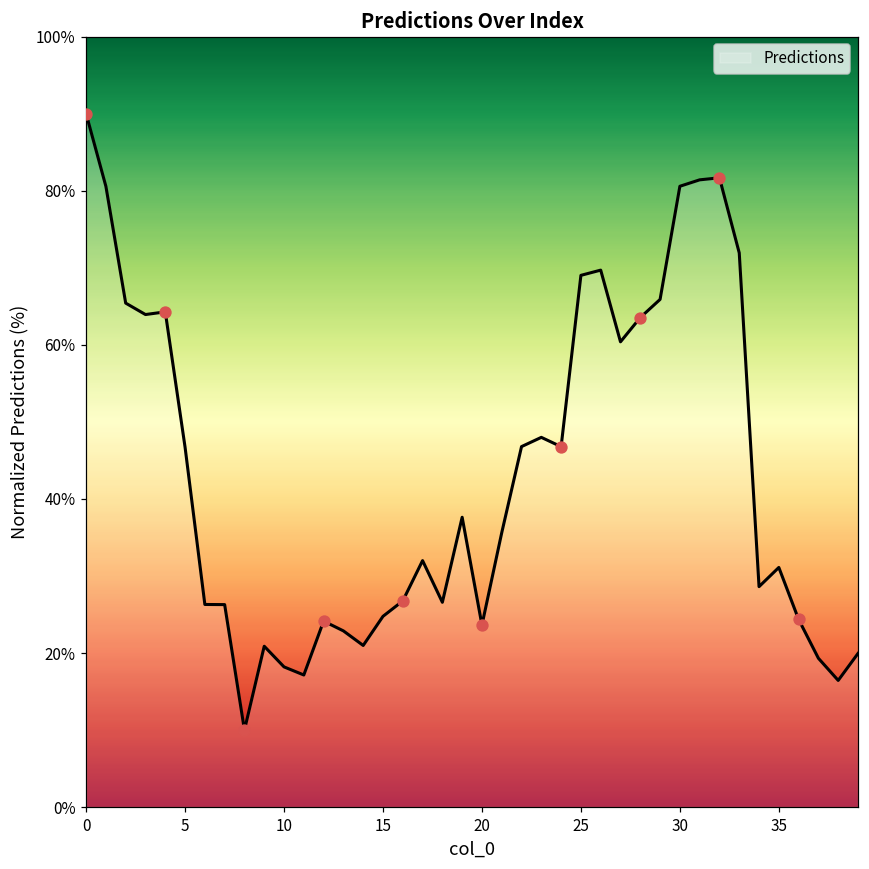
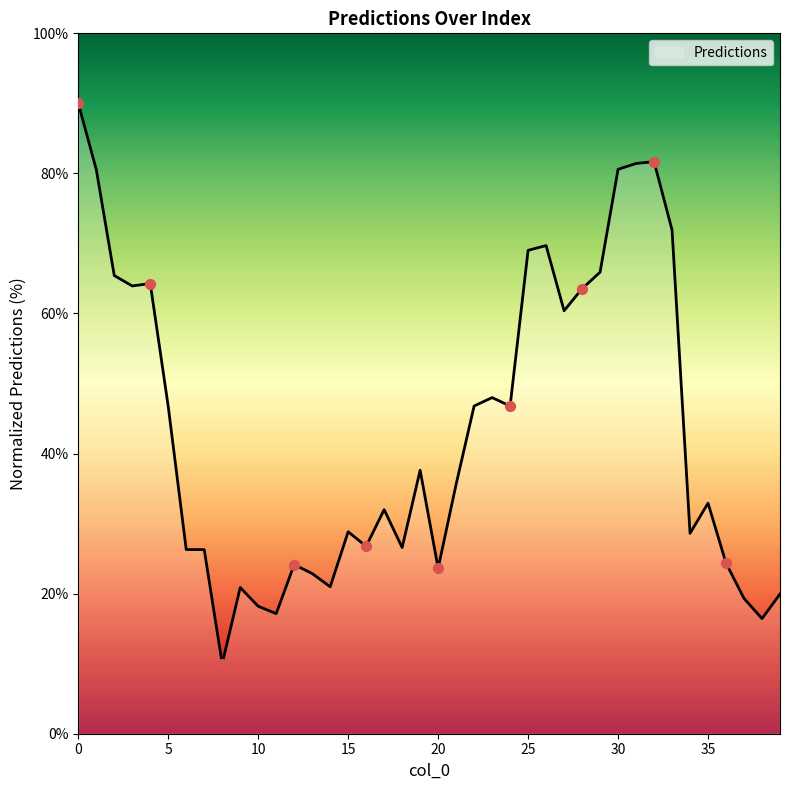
Predictions, 15: 25% -> 29%
Predictions, 35: 31% -> 33%
